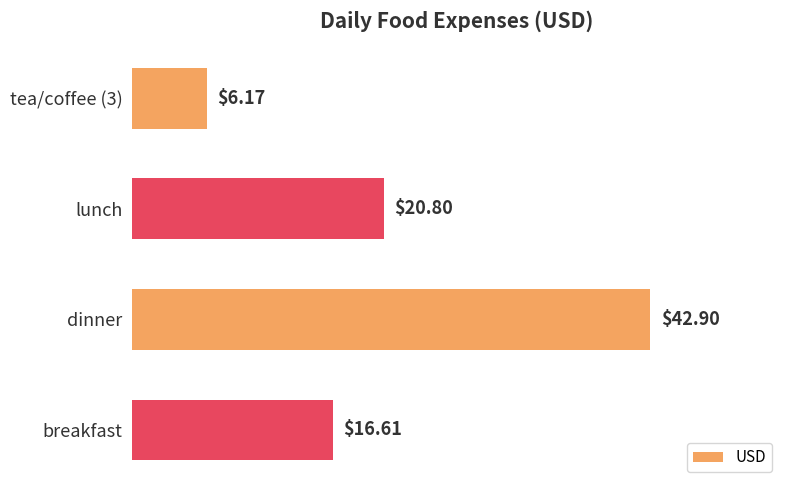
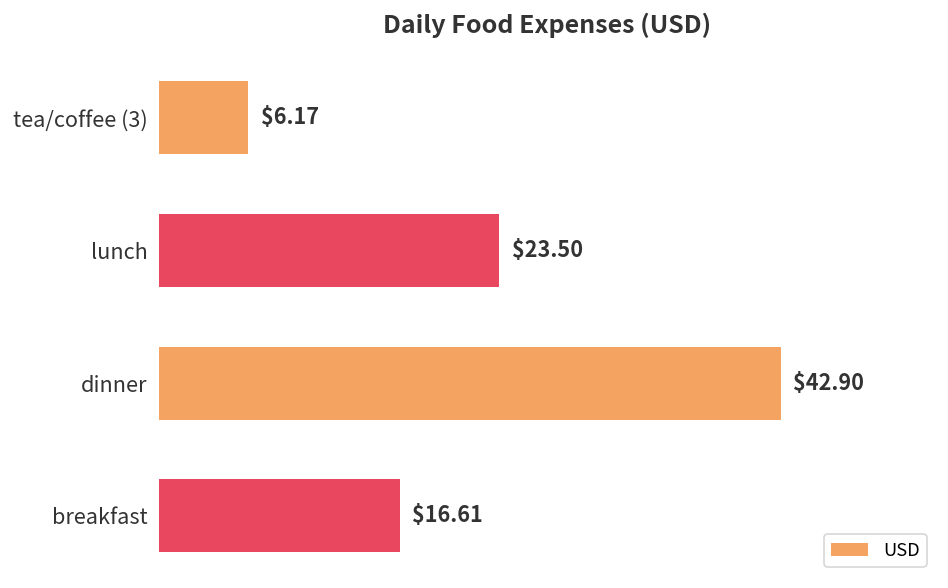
lunch: $20.80 -> $23.50
